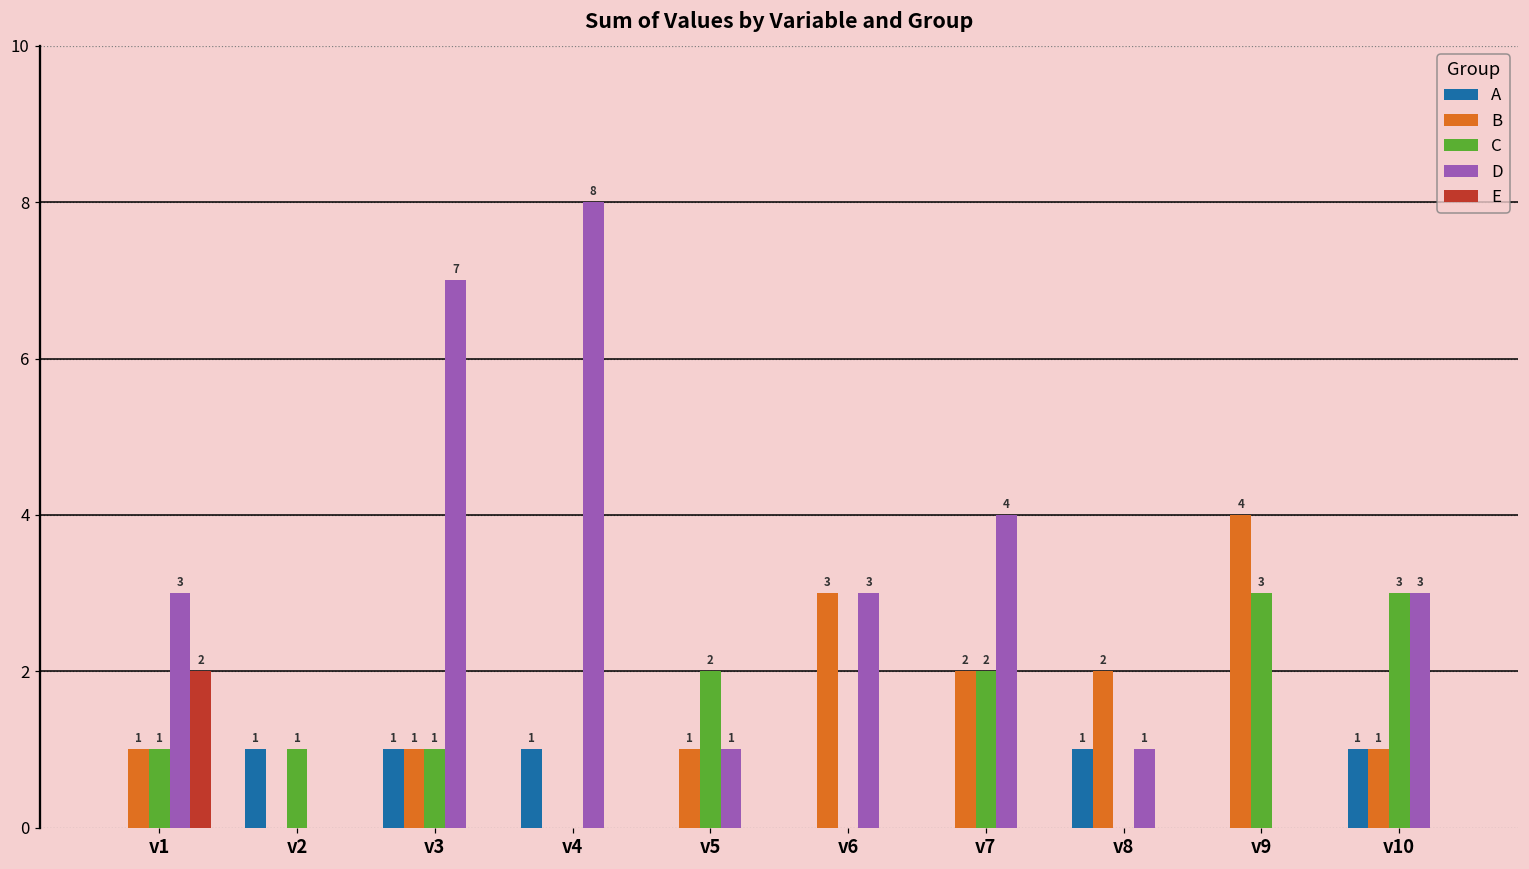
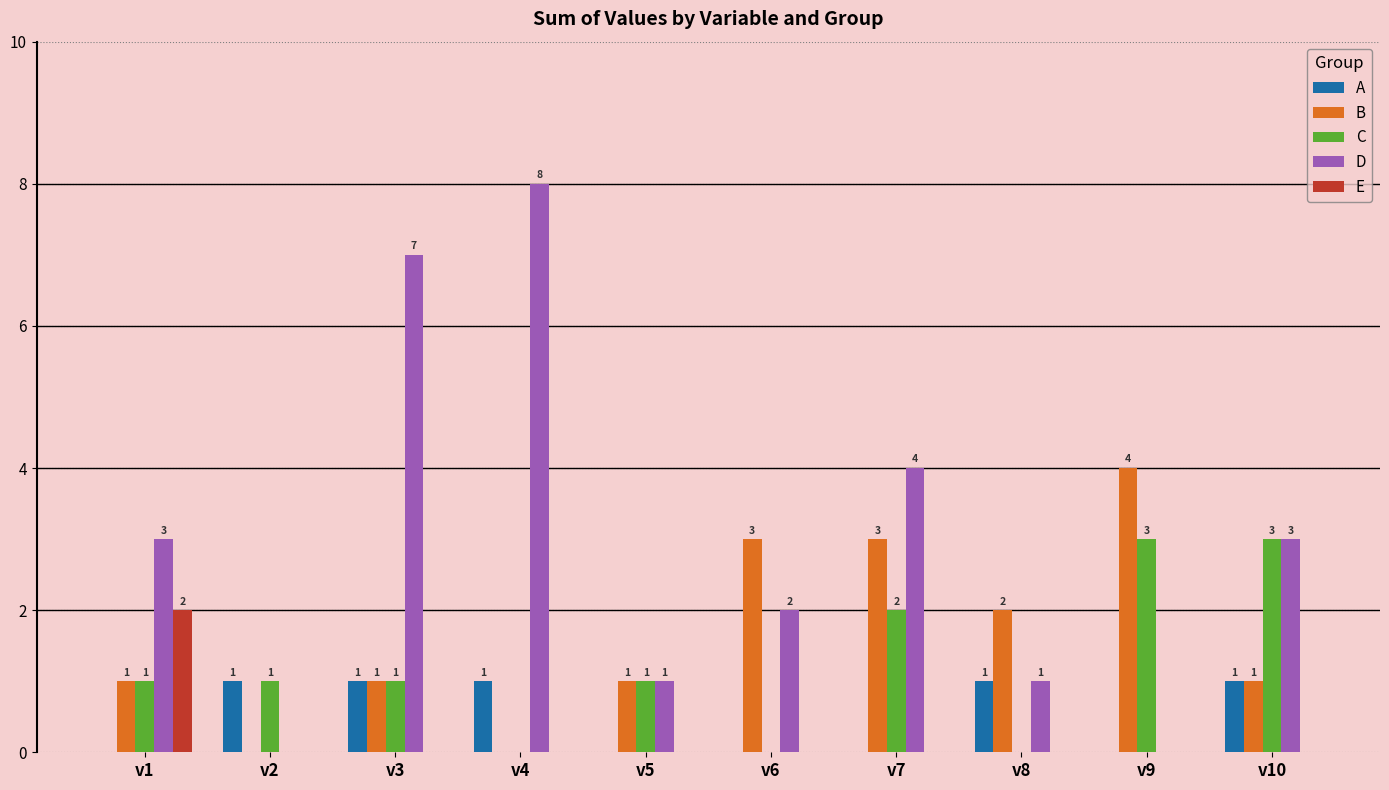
C, v5: 2 -> 1
D, v6: 3 -> 2
B, v7: 2 -> 3
